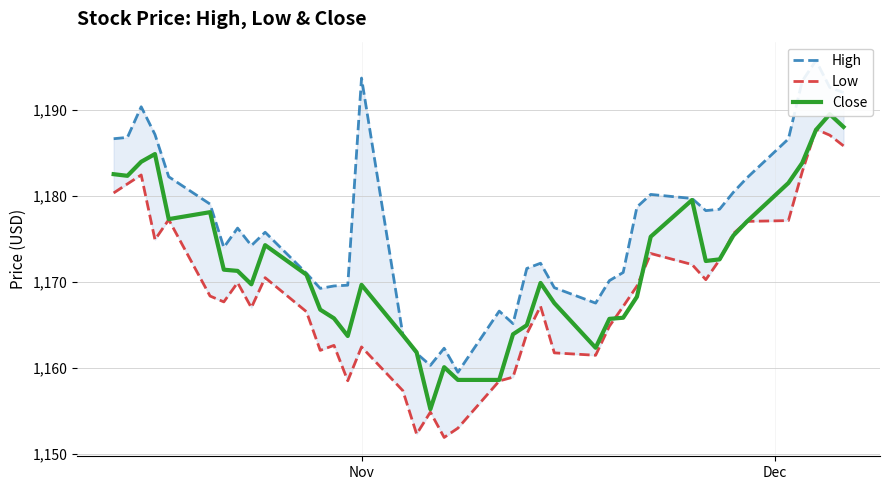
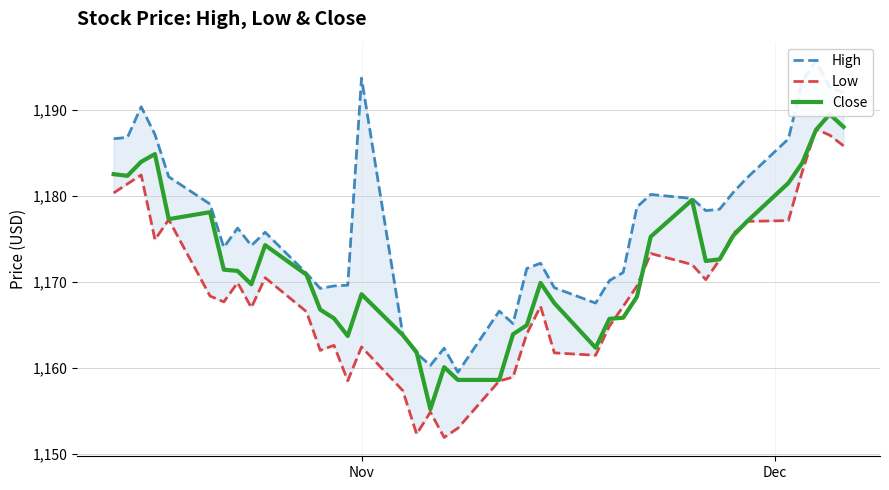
Close, Nov: 1,170 -> 1,169
